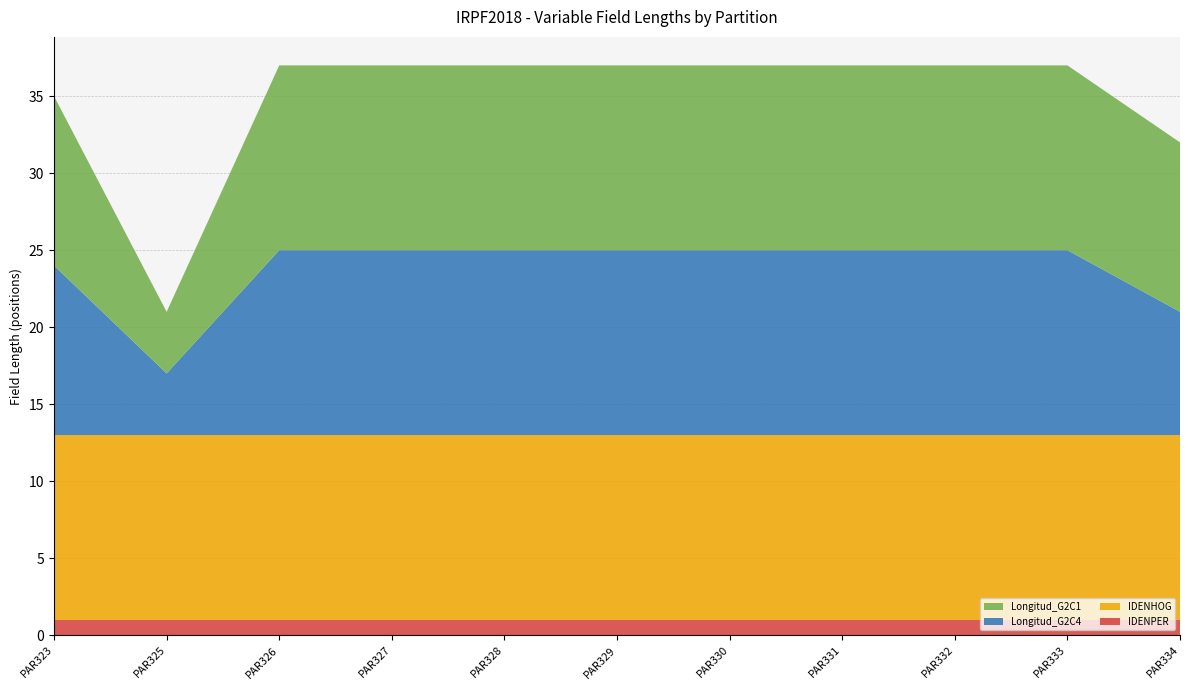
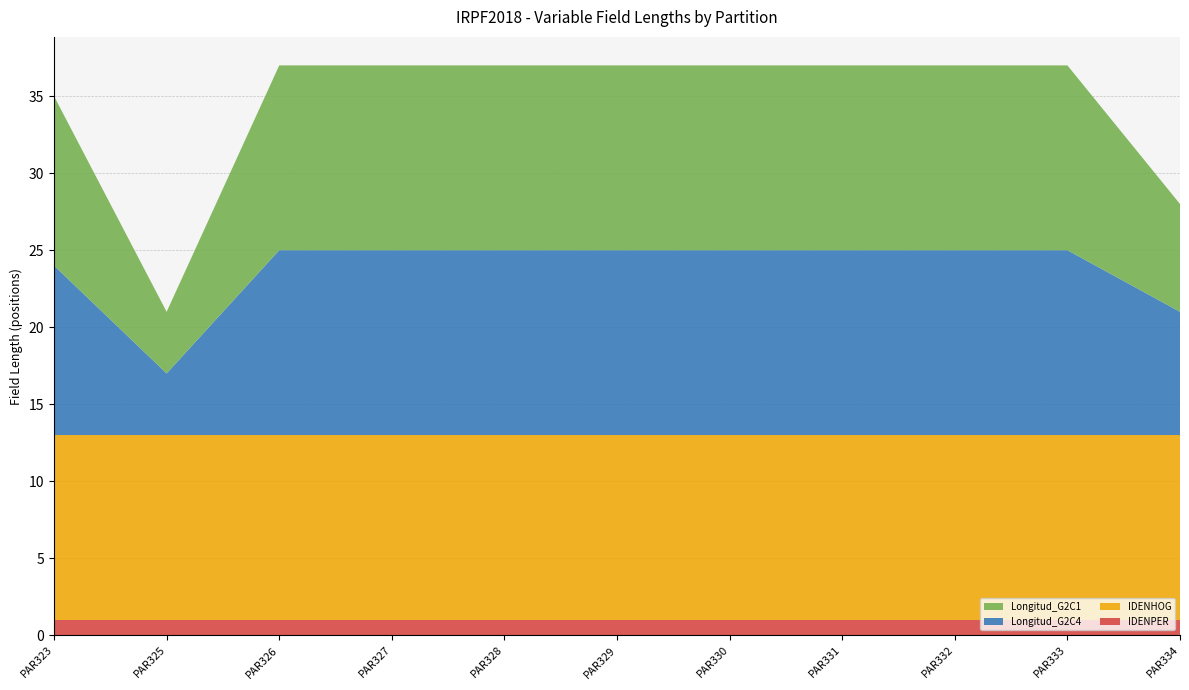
Longitud_G2C1, PAR334: 11 -> 7
